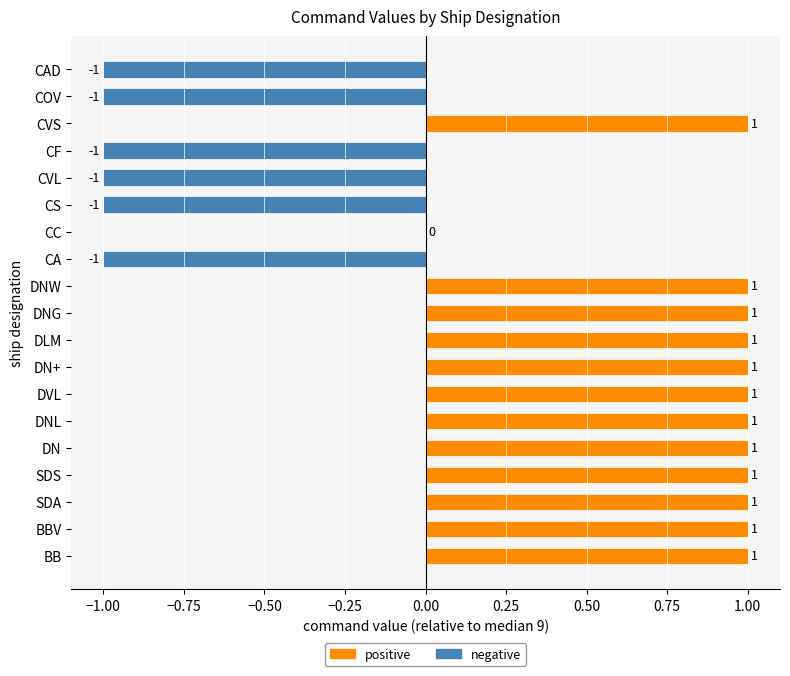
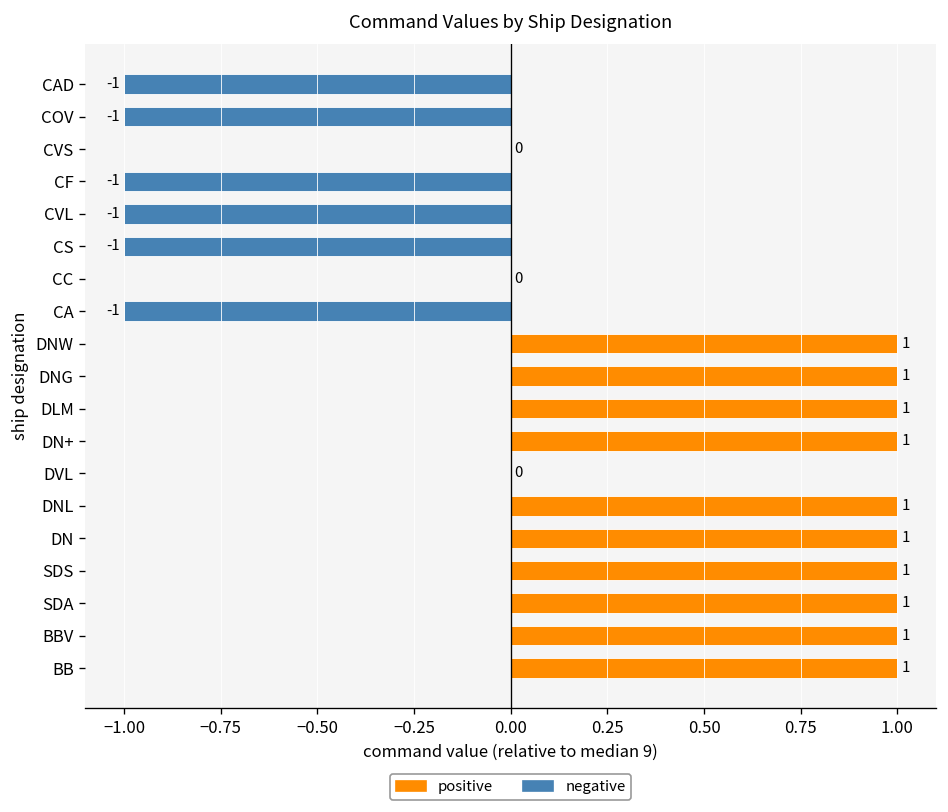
CVS: 1 -> 0
DVL: 1 -> 0
